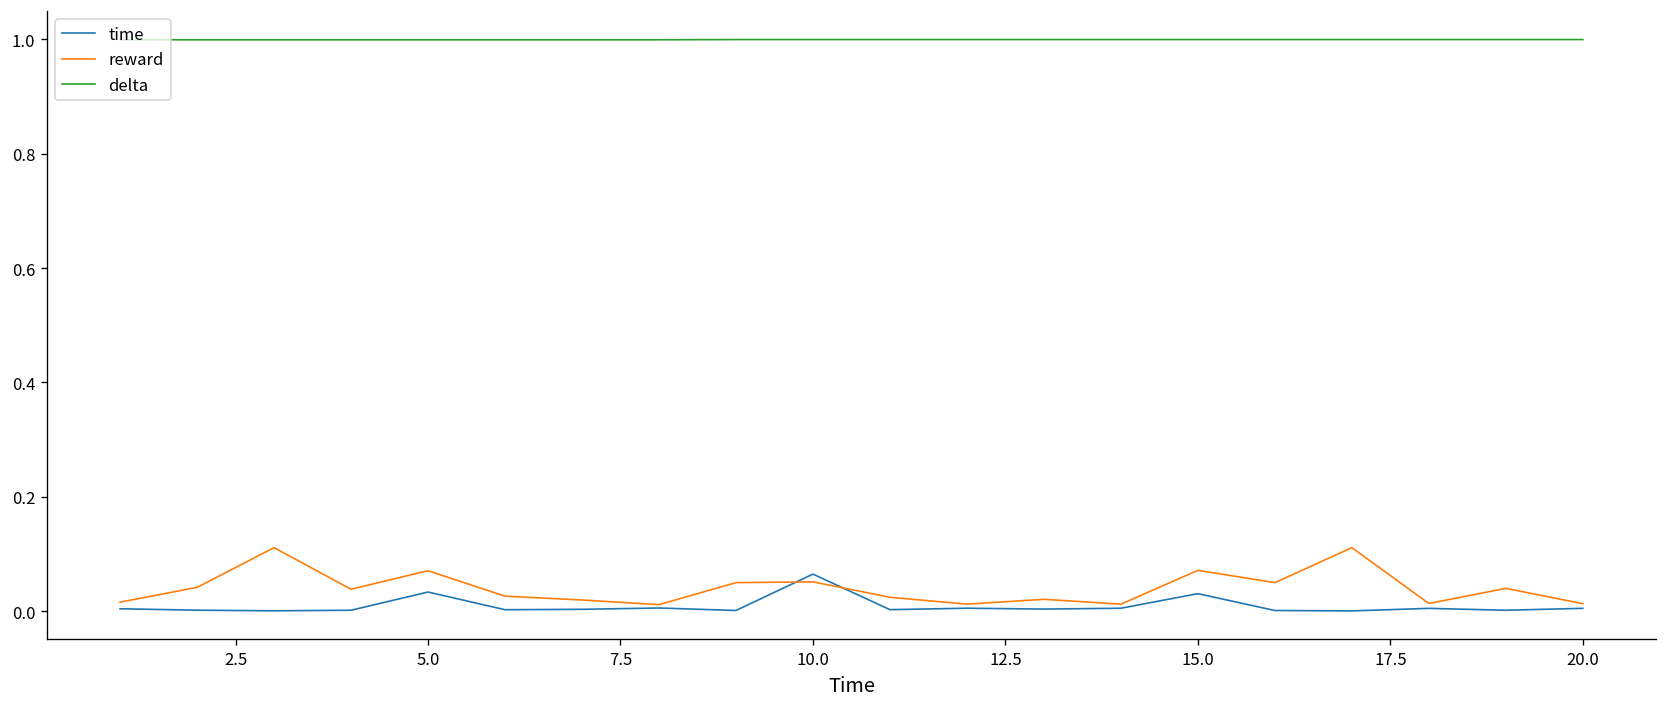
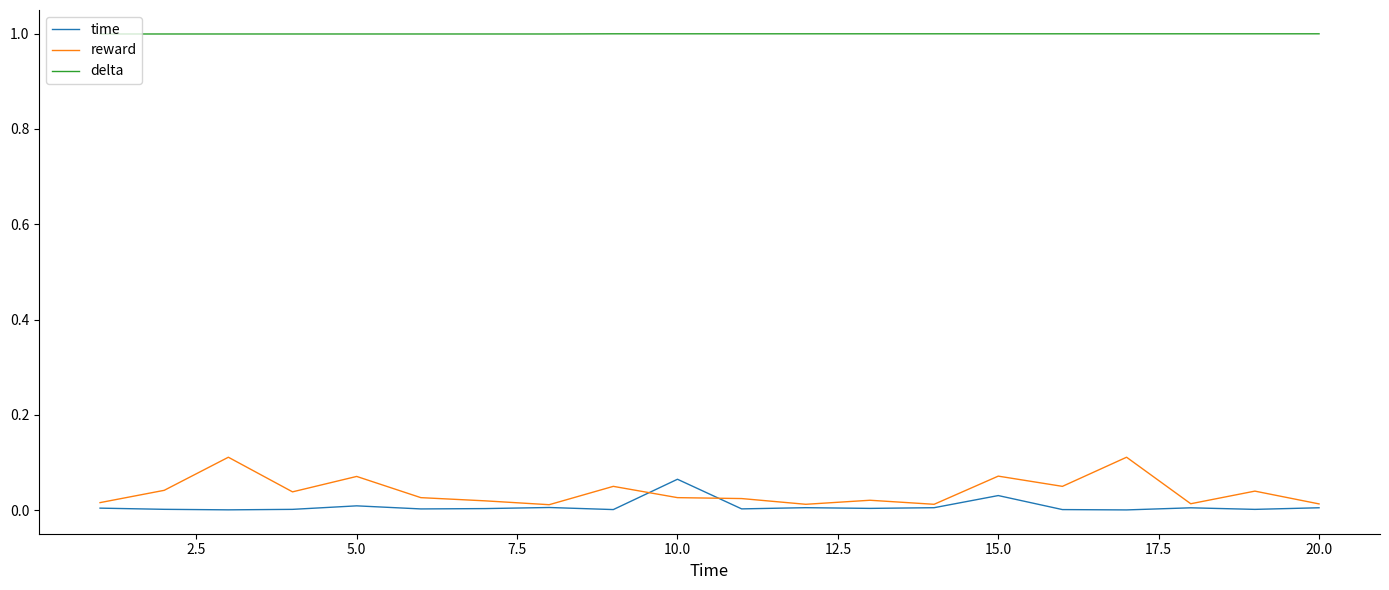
time, 5.0: 0.03 -> 0.01
reward, 10.0: 0.05 -> 0.03
